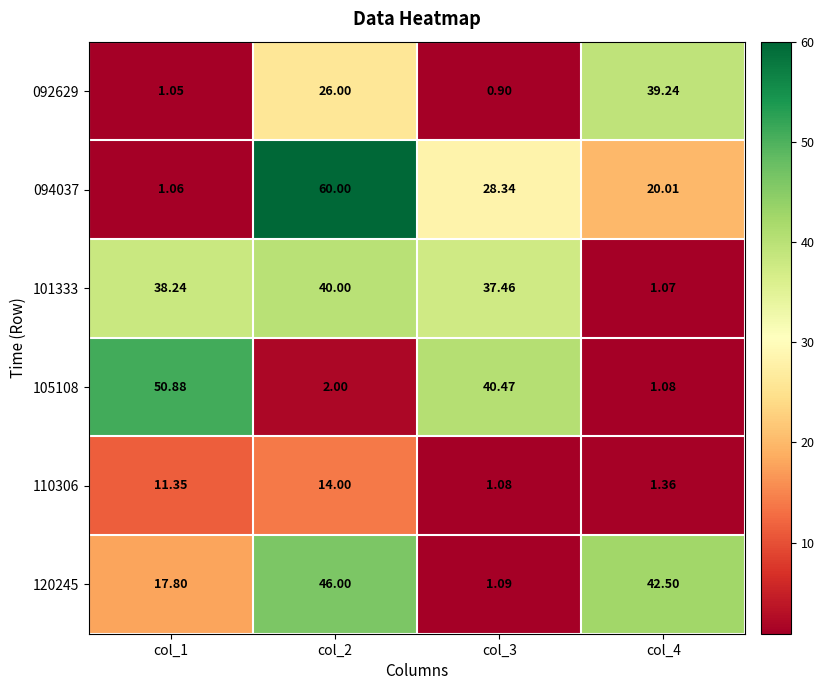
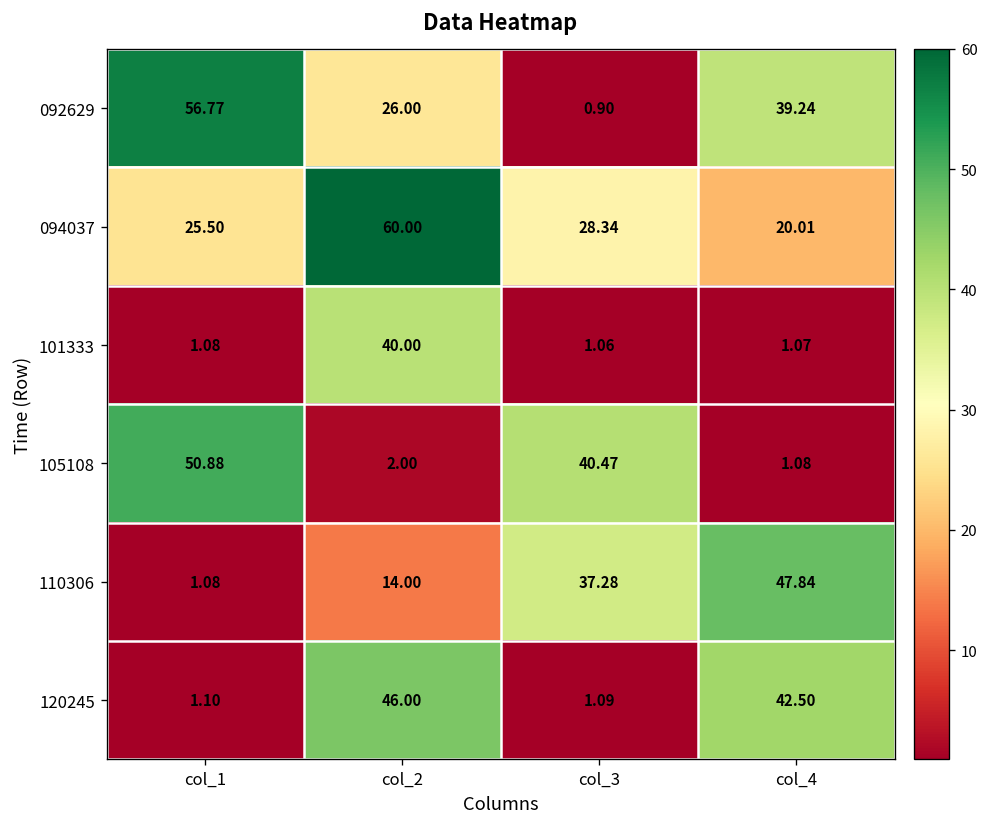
092629, col_1: 1.05 -> 56.77
094037, col_1: 1.06 -> 25.50
101333, col_1: 38.24 -> 1.08
101333, col_3: 37.46 -> 1.06
110306, col_1: 11.35 -> 1.08
110306, col_3: 1.08 -> 37.28
110306, col_4: 1.36 -> 47.84
120245, col_1: 17.80 -> 1.10
